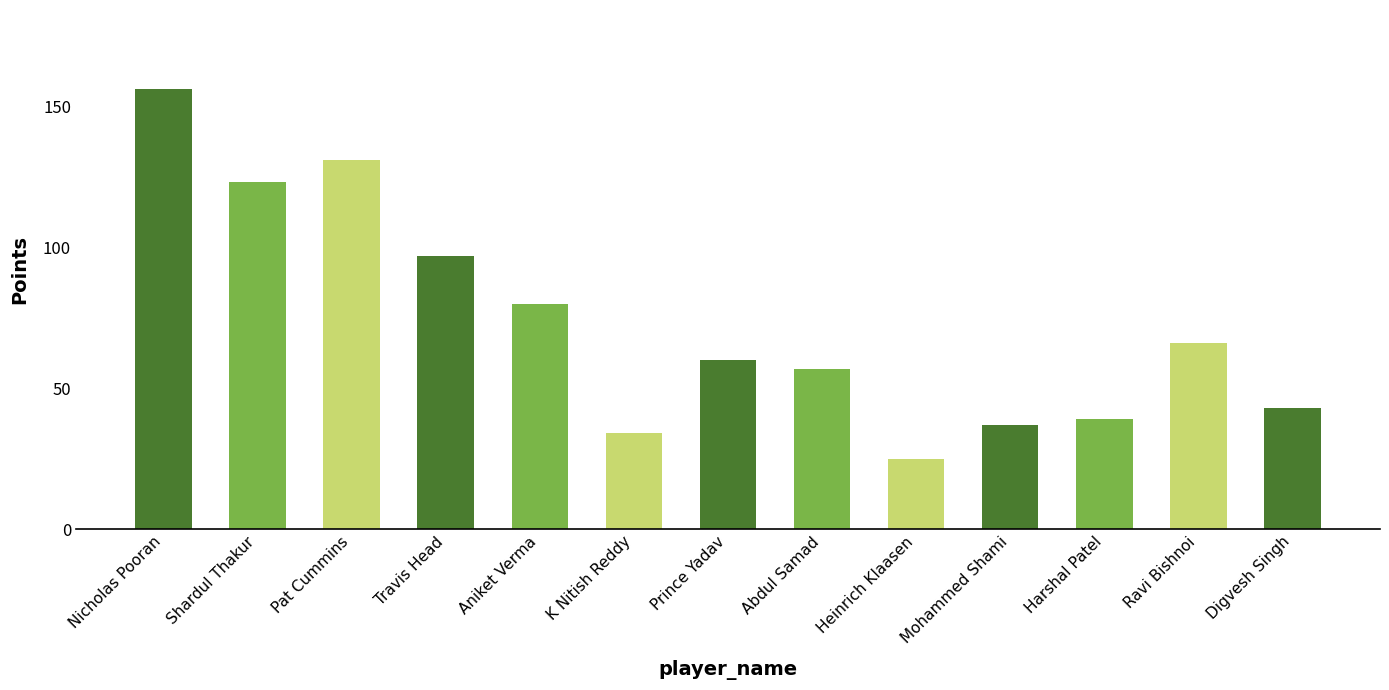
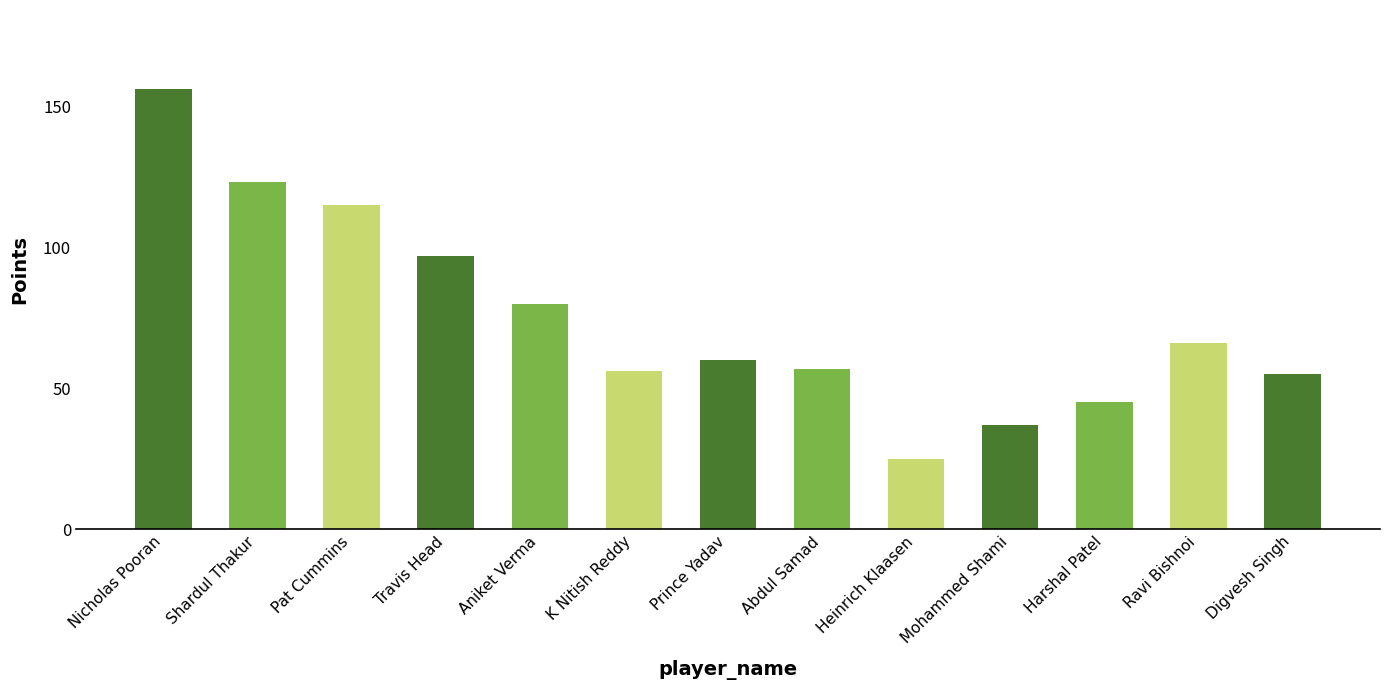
Pat Cummins: 131 -> 115
K Nitish Reddy: 34 -> 56
Harshal Patel: 39 -> 45
Digvesh Singh: 43 -> 55
